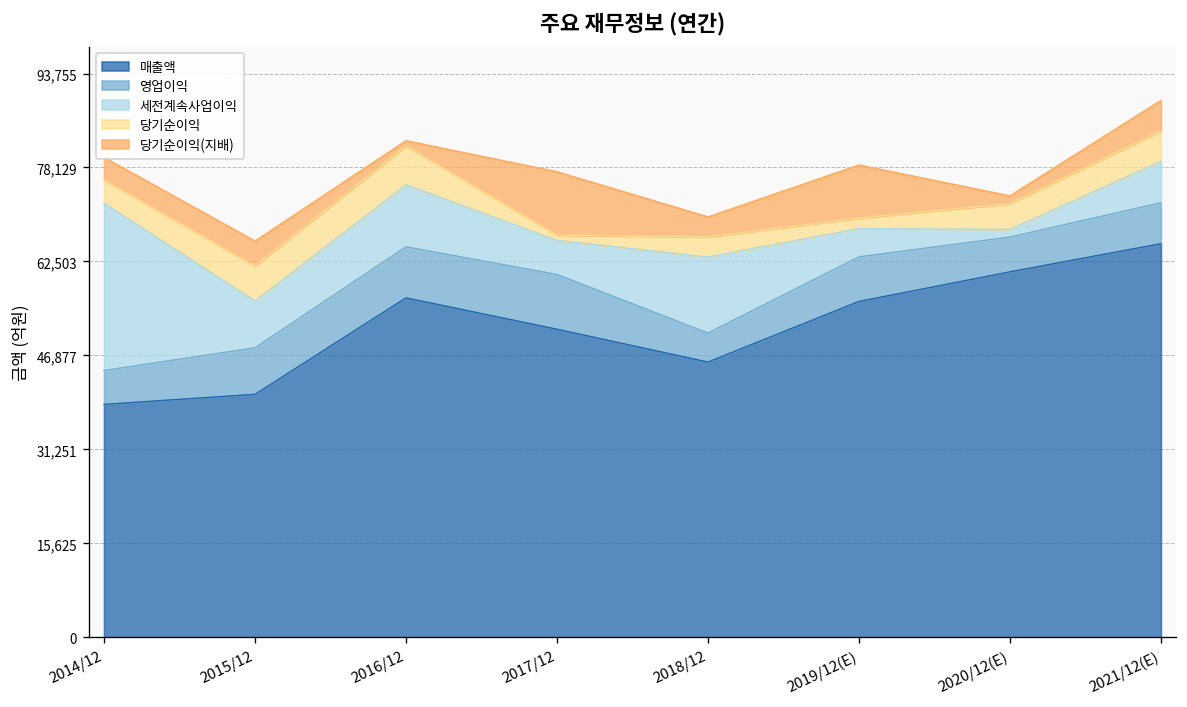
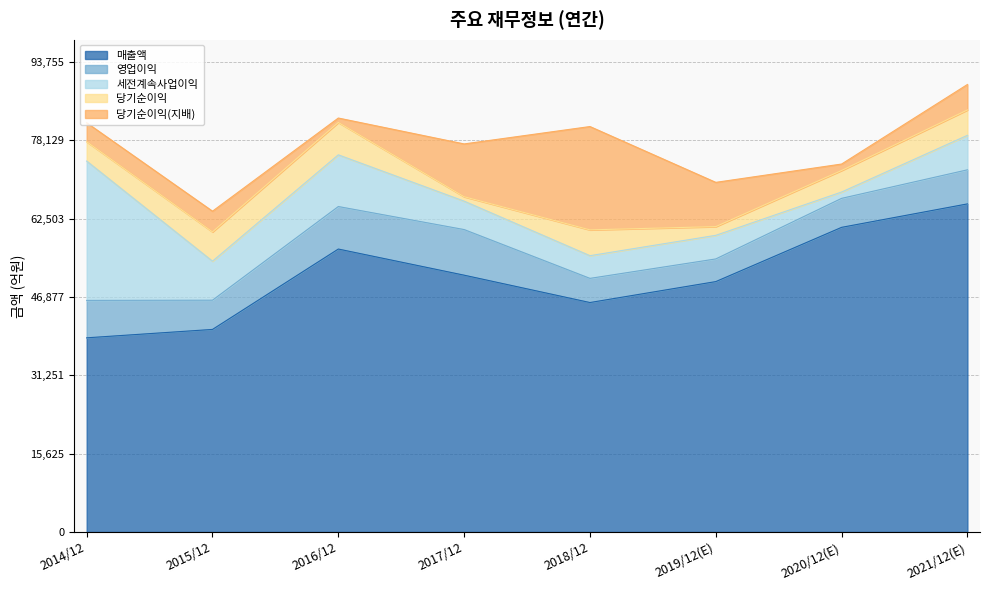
영업이익, 2014/12: 6,000 -> 7,000
영업이익, 2015/12: 8,000 -> 6,000
세전계속사업이익, 2018/12: 13,000 -> 5,000
당기순이익, 2018/12: 3,000 -> 5,000
당기순이익(지배), 2018/12: 3,000 -> 21,000
매출액, 2019/12(E): 56,000 -> 50,000
영업이익, 2019/12(E): 7,000 -> 5,000
